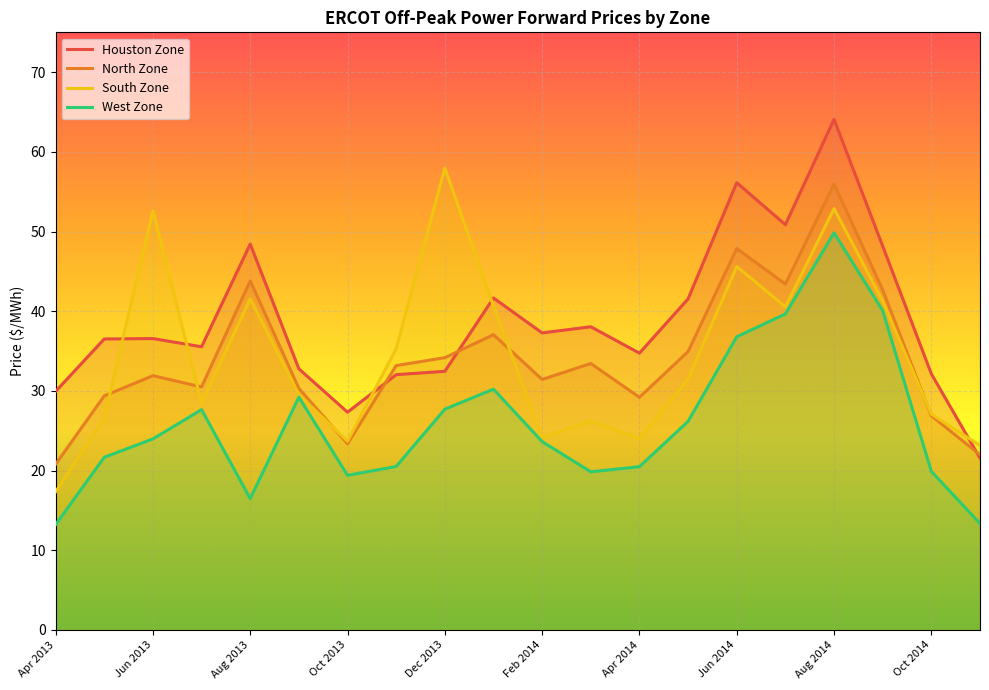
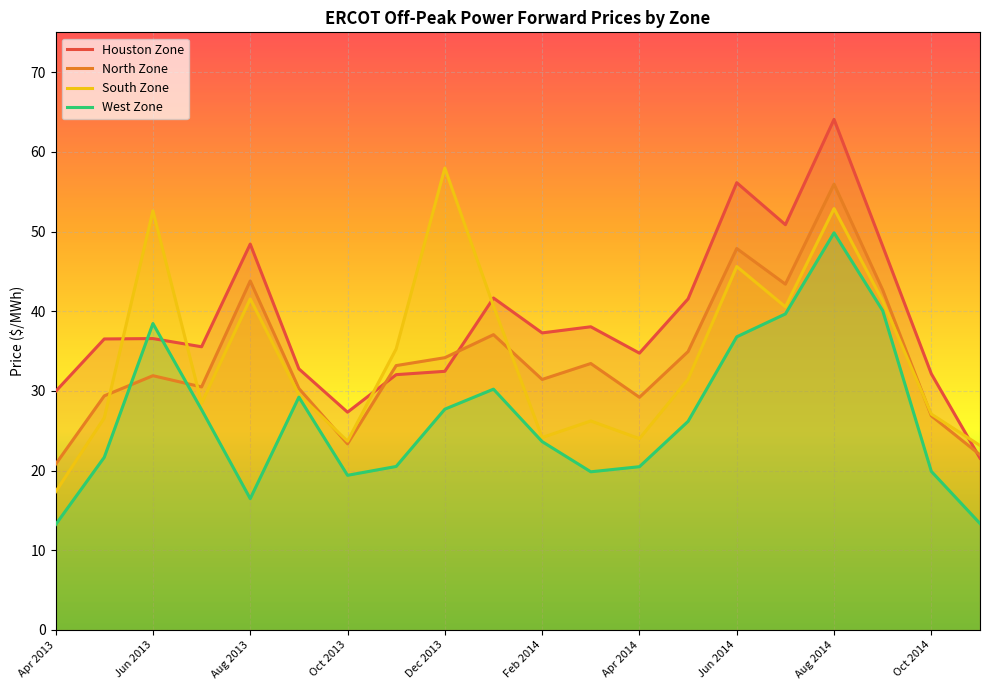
West Zone, Jun 2013: 24 -> 38
